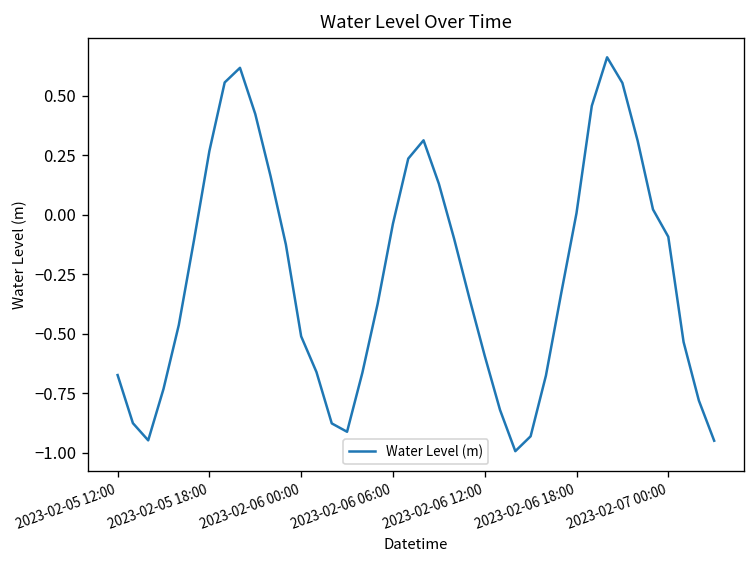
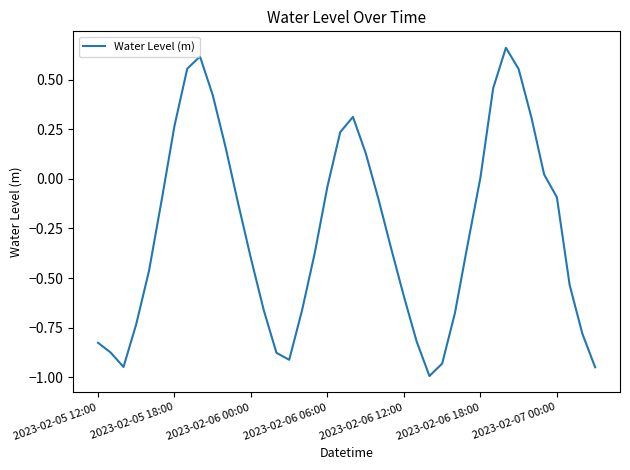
2023-02-05 12:00: -0.67 -> -0.83
2023-02-06 00:00: -0.51 -> -0.40
